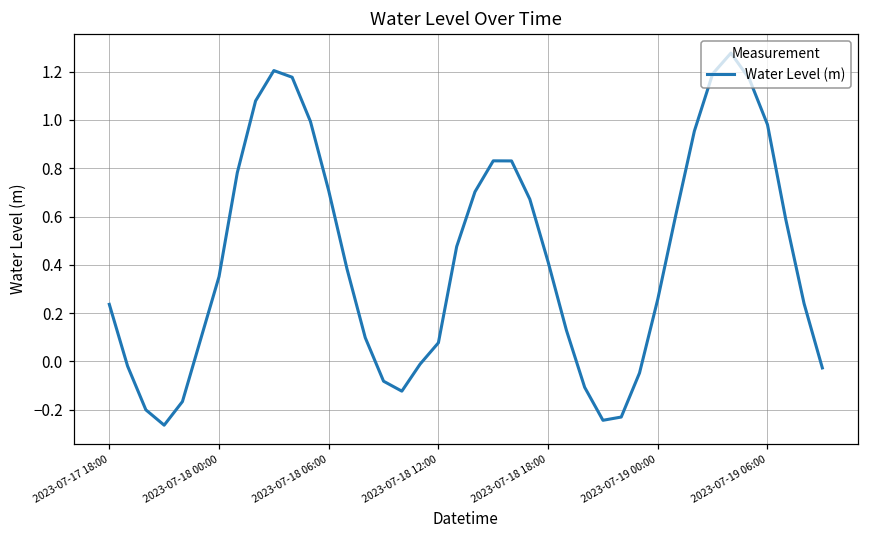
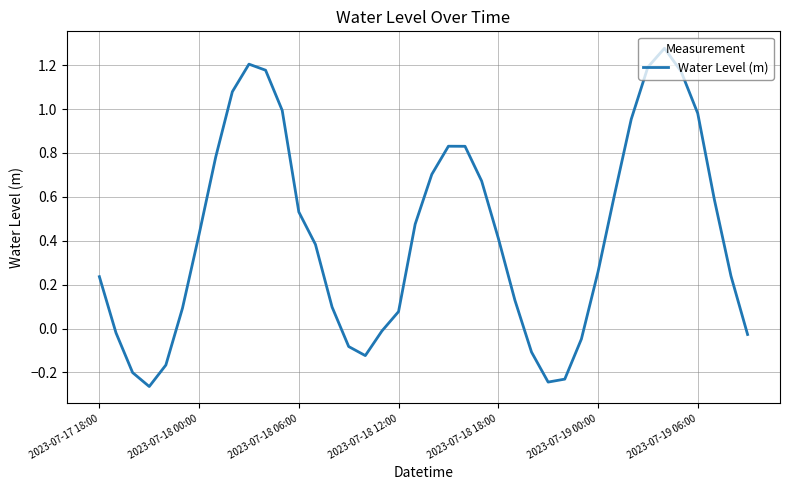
2023-07-18 00:00: 0.35 -> 0.43
2023-07-18 06:00: 0.71 -> 0.53
